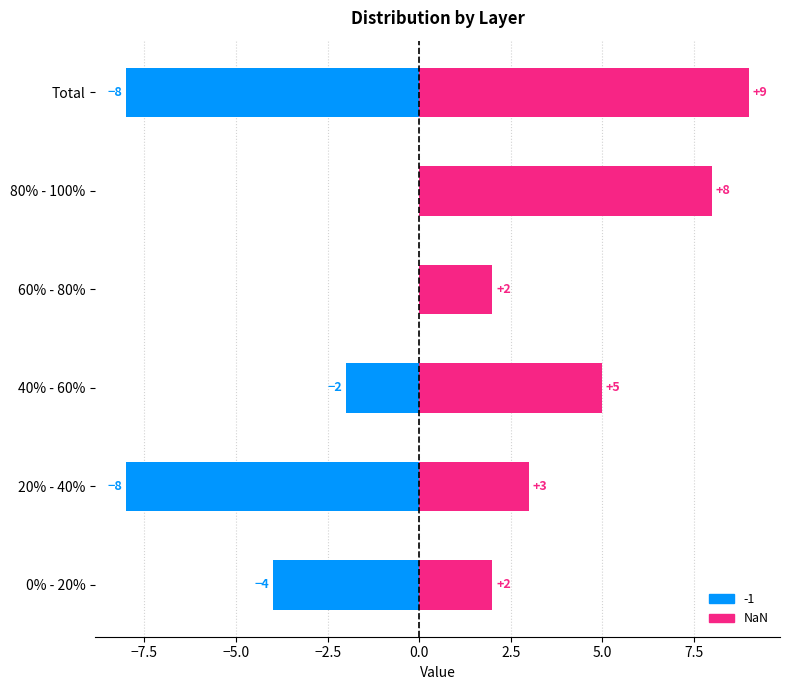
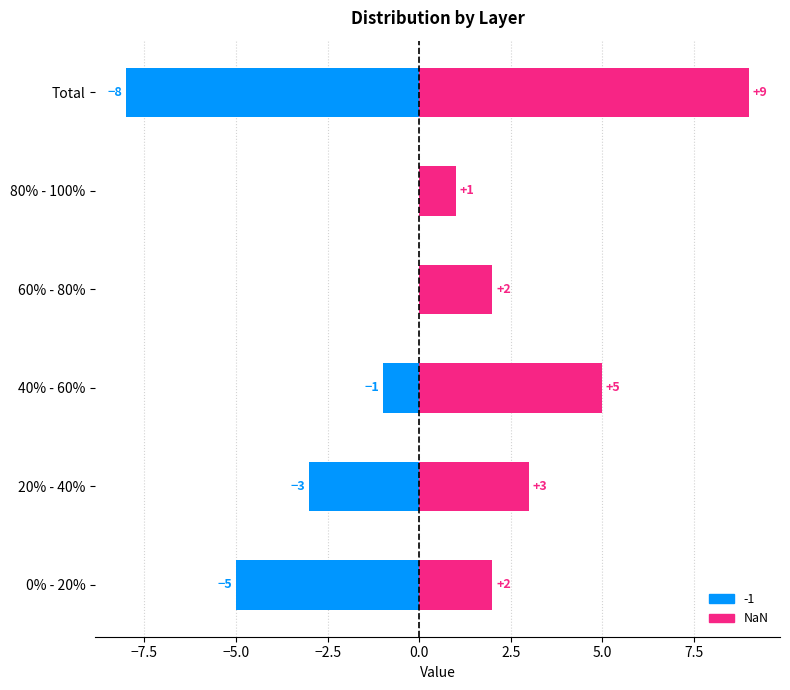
NaN, 80% - 100%: +8 -> +1
-1, 40% - 60%: -2 -> -1
-1, 20% - 40%: -8 -> -3
-1, 0% - 20%: -4 -> -5
